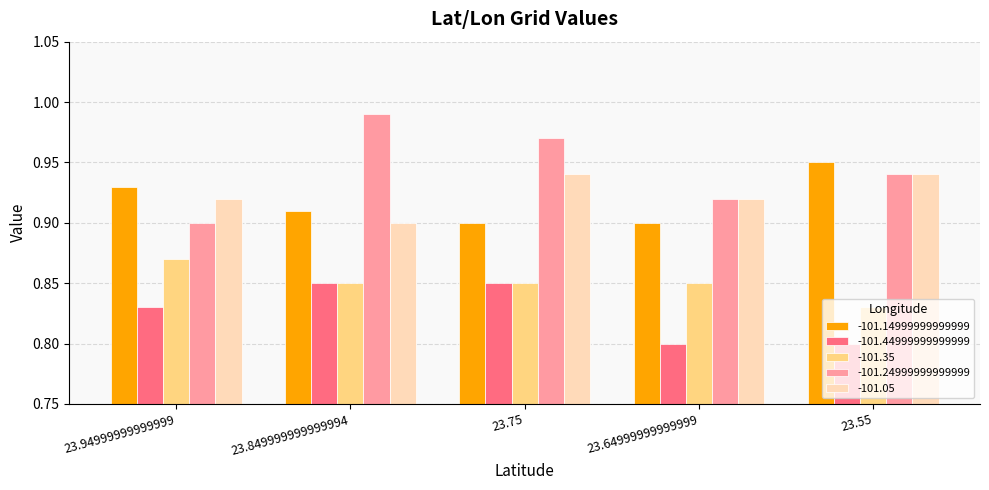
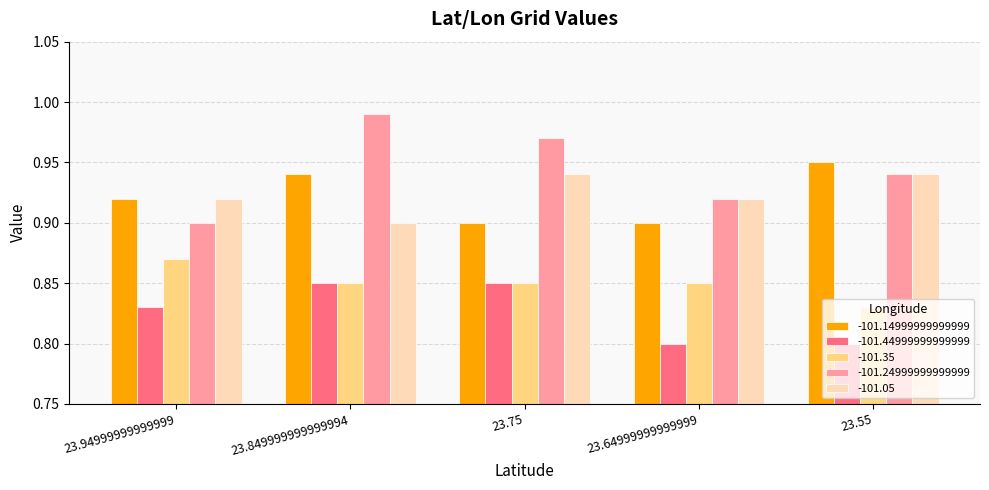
-101.14999999999999, 23.94999999999999: 0.93 -> 0.92
-101.14999999999999, 23.849999999999994: 0.91 -> 0.94
